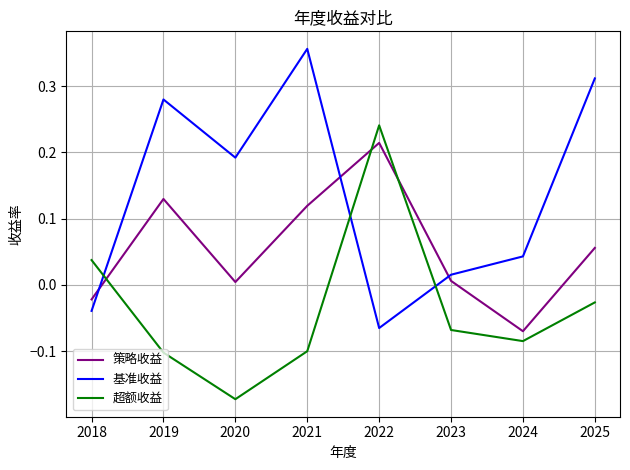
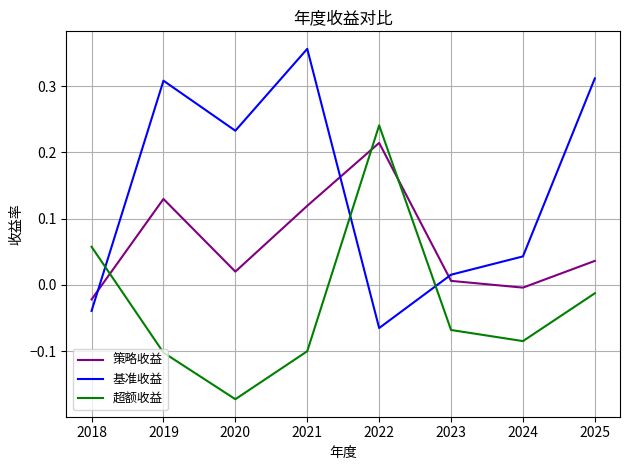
超额收益, 2018: 0.04 -> 0.06
基准收益, 2019: 0.28 -> 0.31
策略收益, 2020: 0.00 -> 0.02
基准收益, 2020: 0.19 -> 0.23
策略收益, 2024: -0.07 -> 0.00
策略收益, 2025: 0.06 -> 0.04
超额收益, 2025: -0.03 -> -0.01
